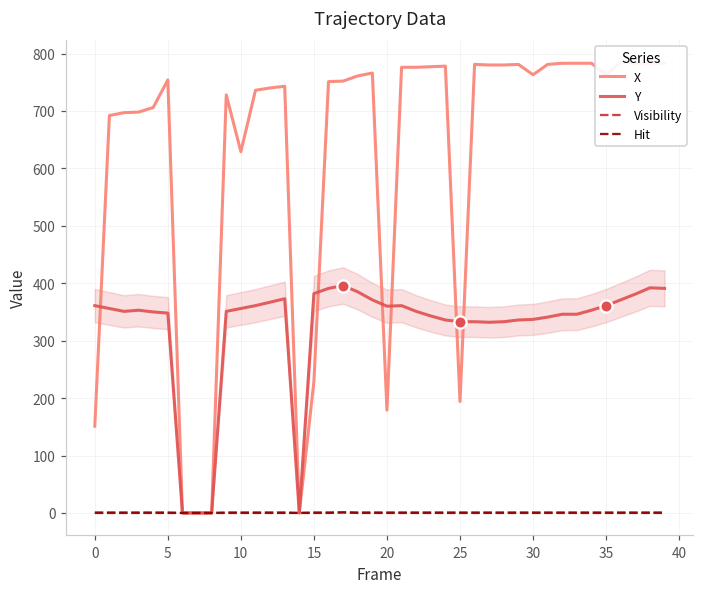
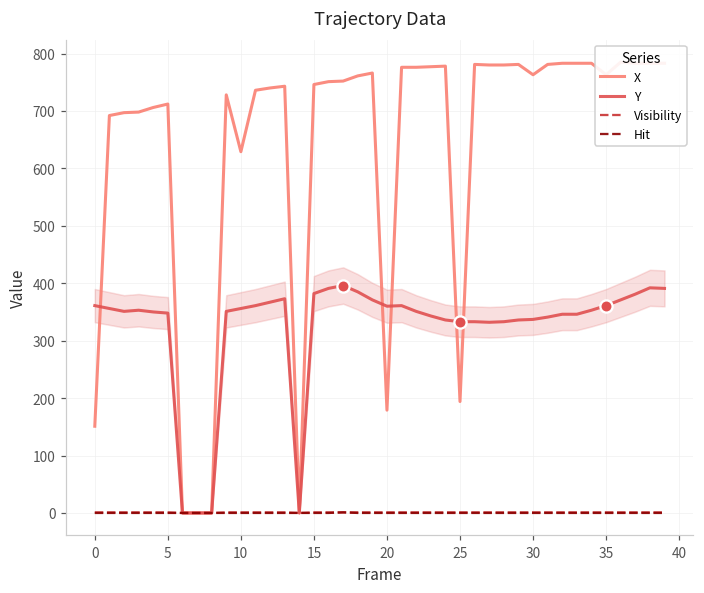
X, 5: 750 -> 710
X, 15: 230 -> 750
